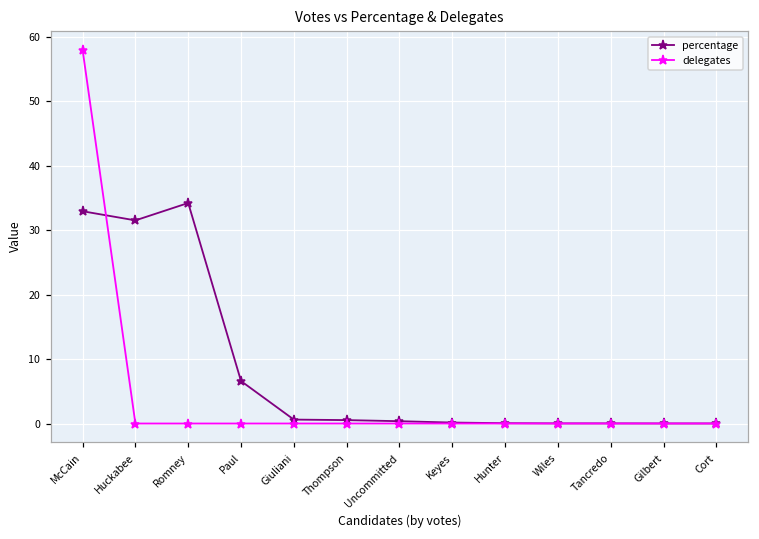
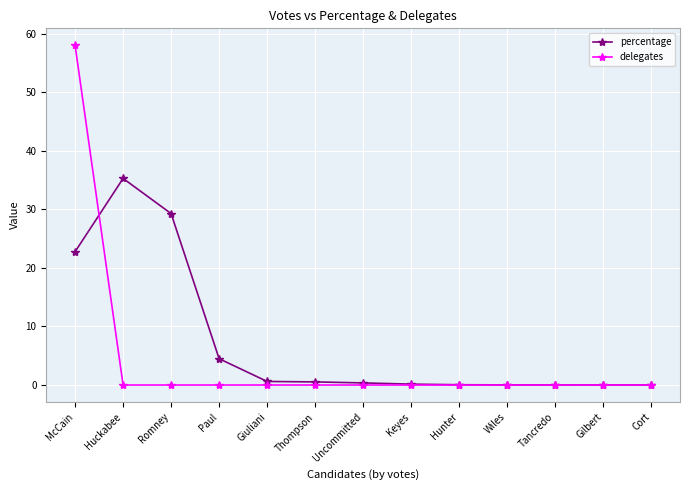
percentage, McCain: 33 -> 23
percentage, Huckabee: 32 -> 35
percentage, Romney: 34 -> 29
percentage, Paul: 7 -> 4
